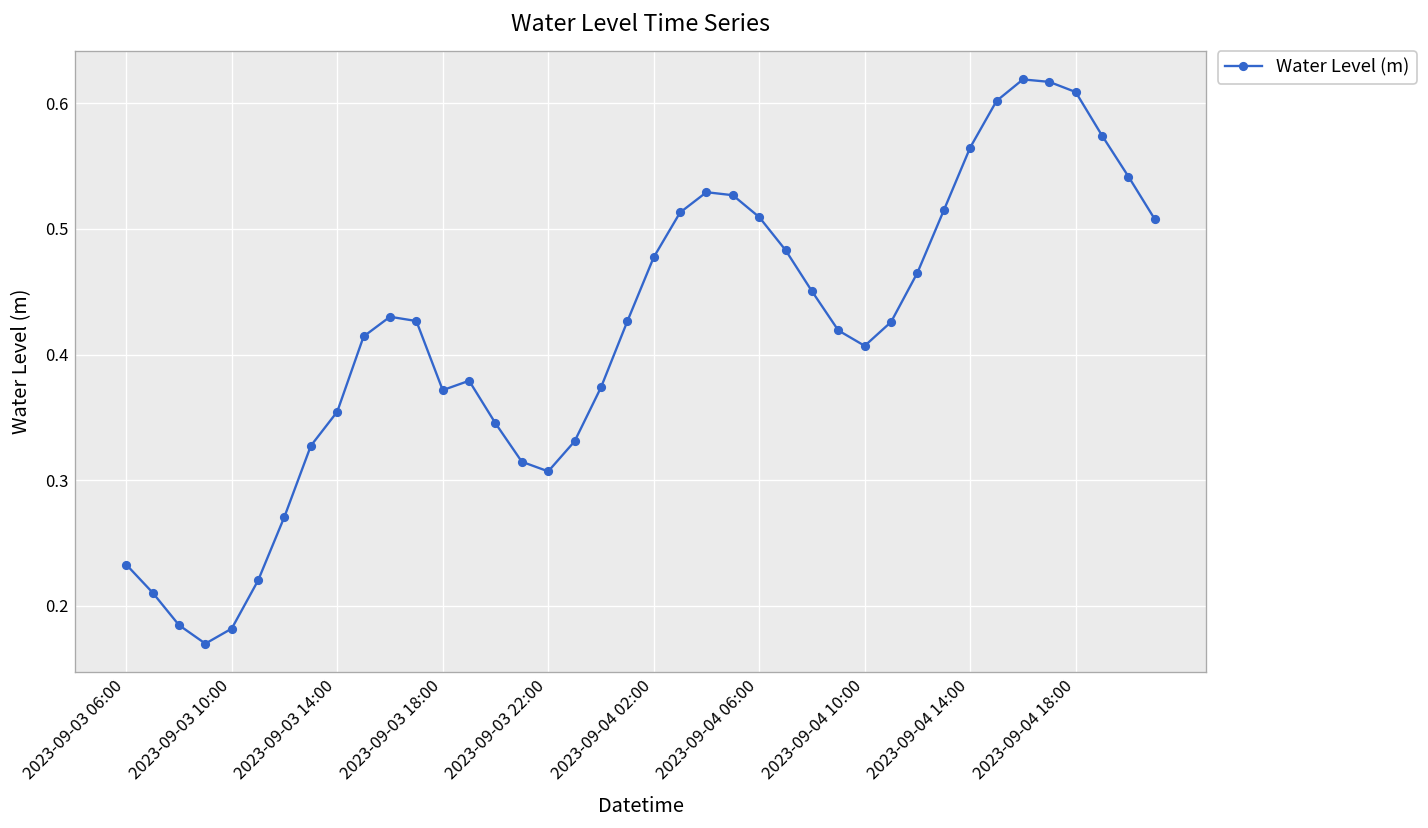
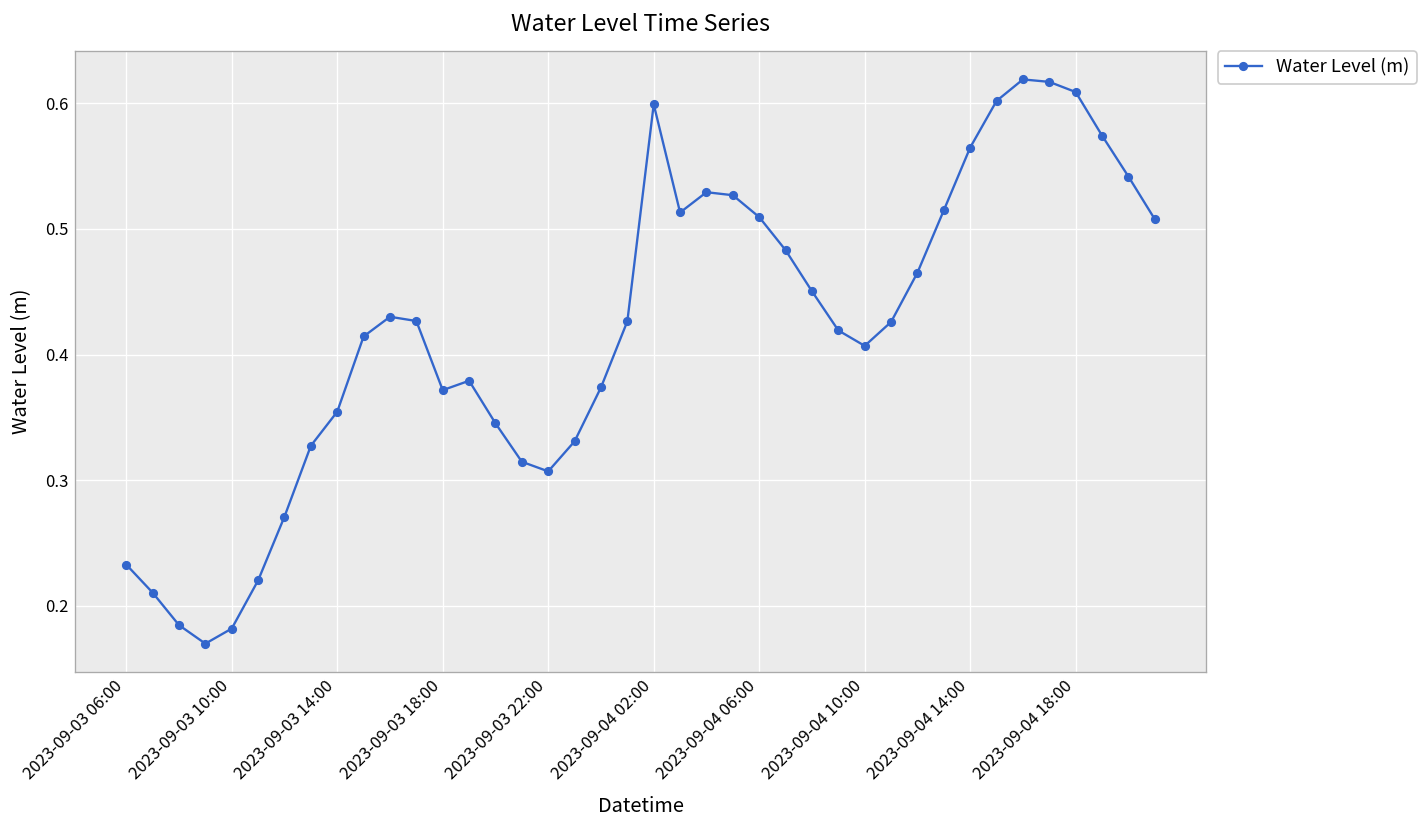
2023-09-04 02:00: 0.477 -> 0.599
